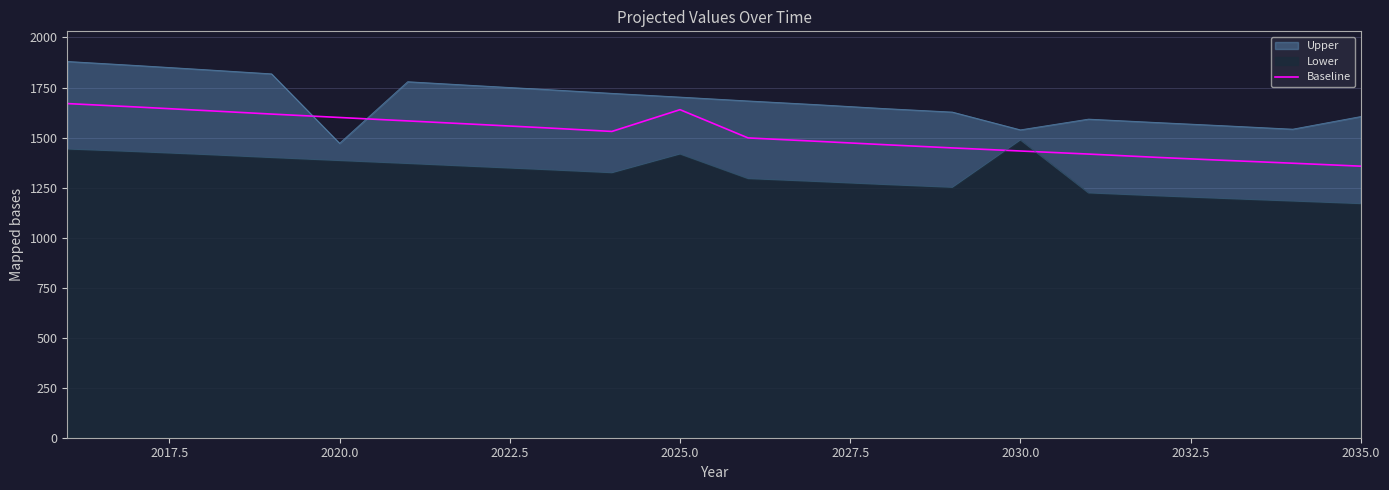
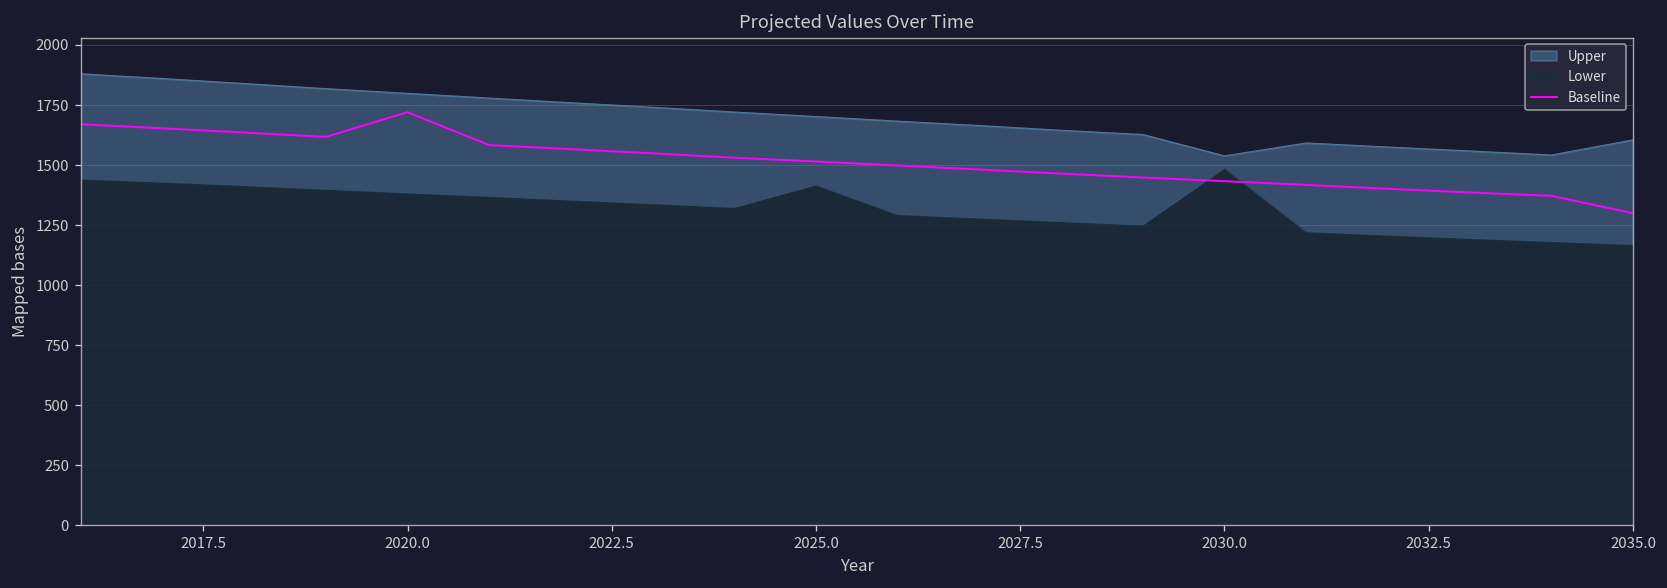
Baseline, 2020.0: 1600 -> 1720
Upper, 2020.0: 1470 -> 1800
Baseline, 2025.0: 1640 -> 1510
Baseline, 2035.0: 1360 -> 1300
